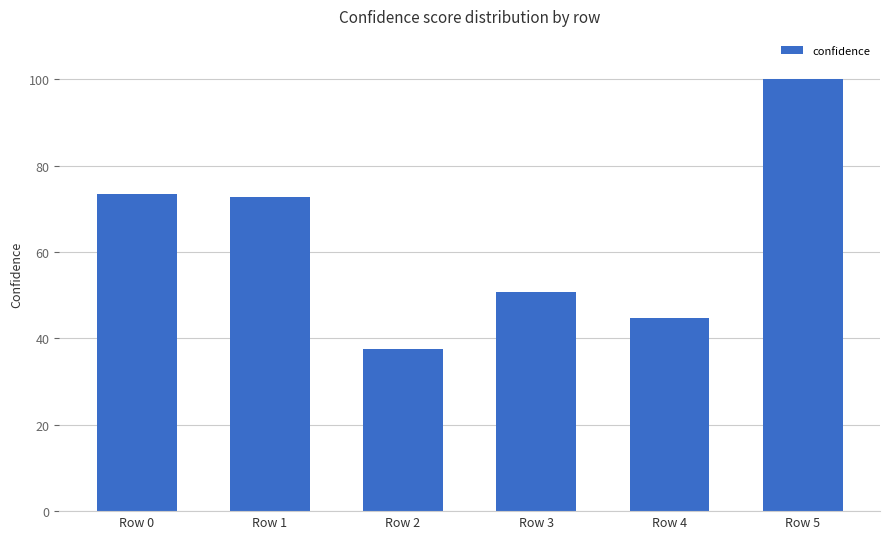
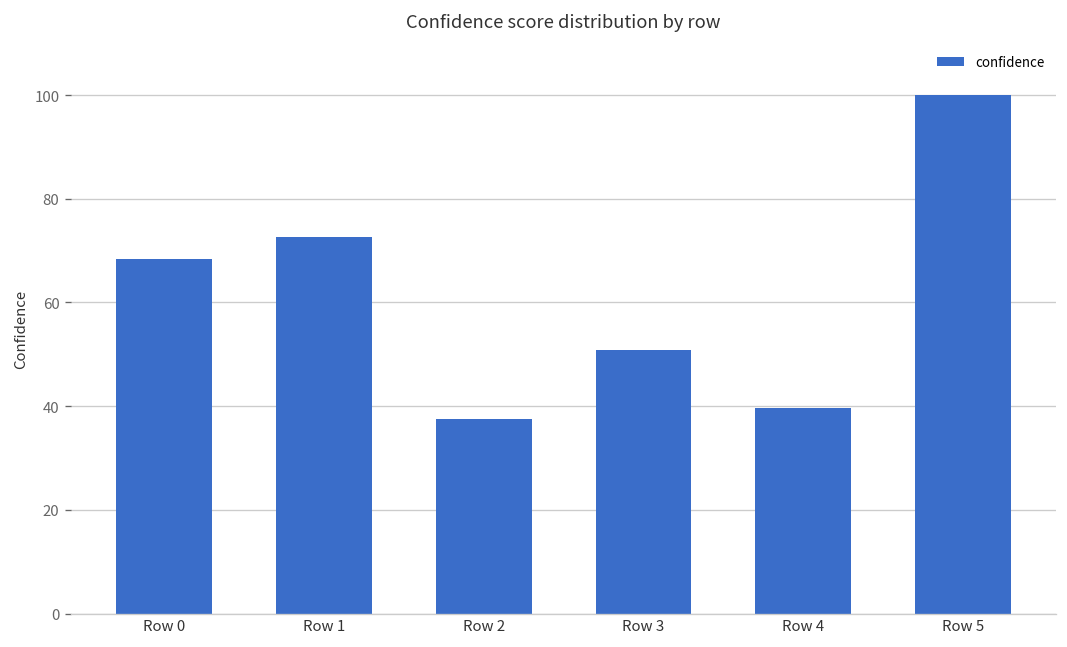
Row 0: 73 -> 68
Row 4: 45 -> 40
